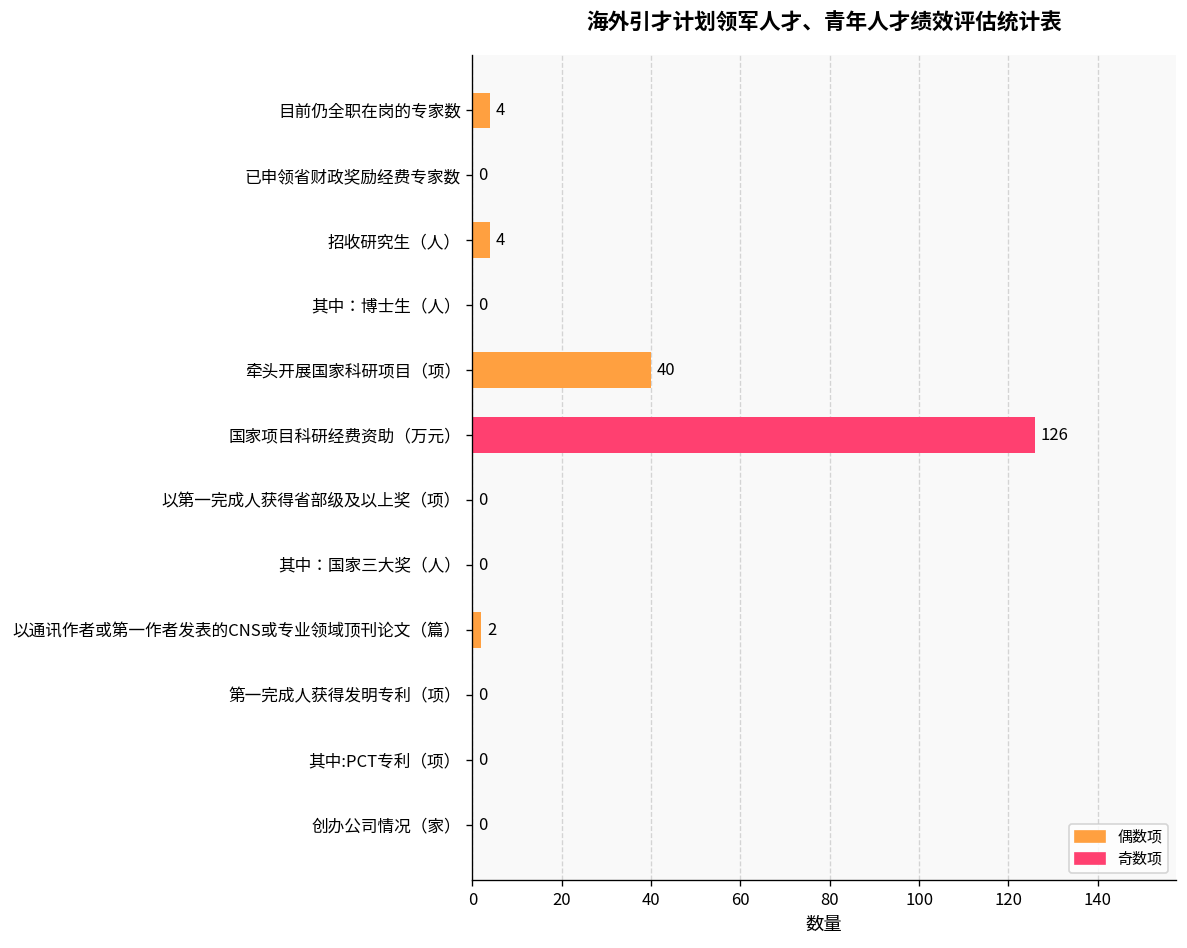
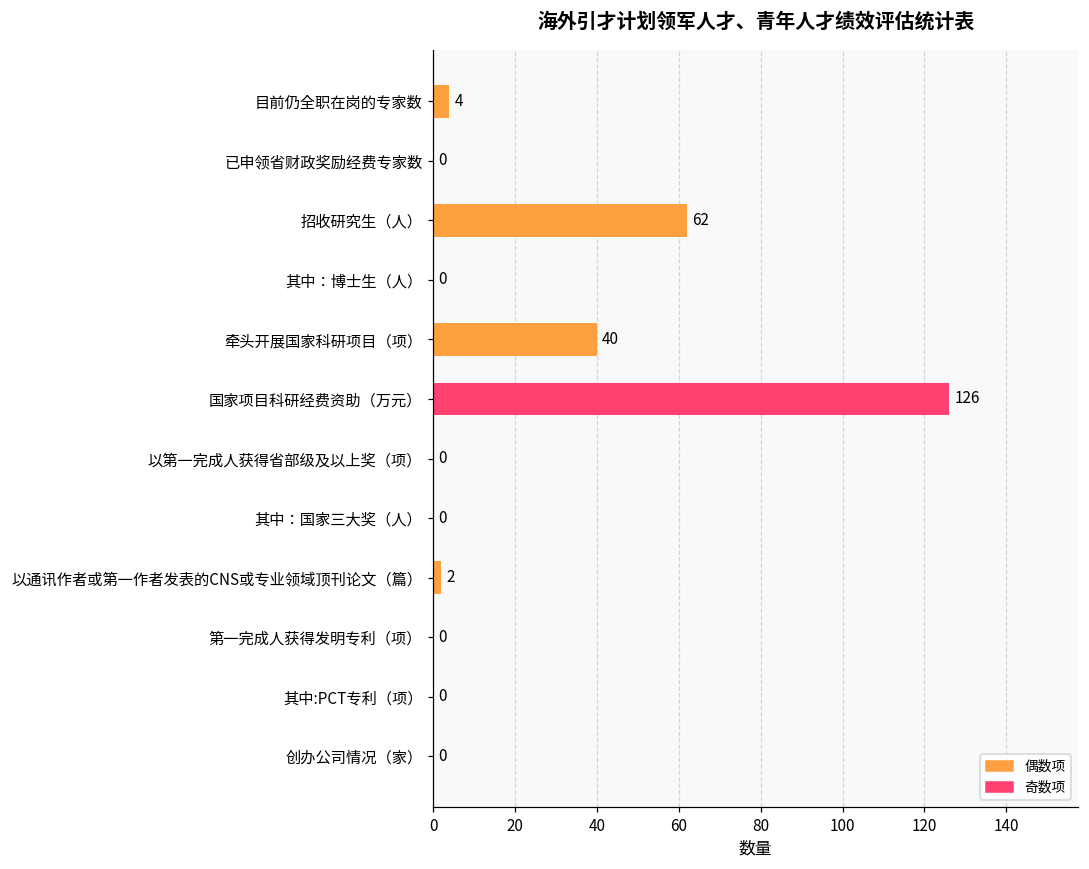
招收研究生（人）: 4 -> 62
